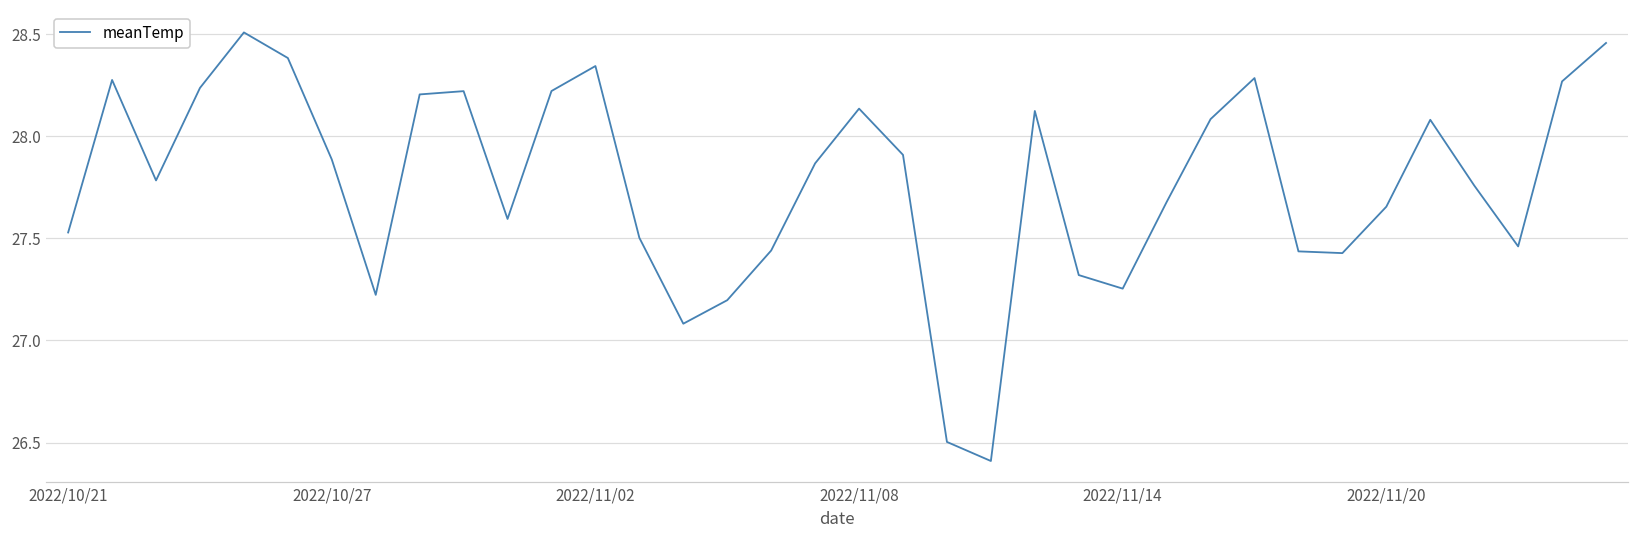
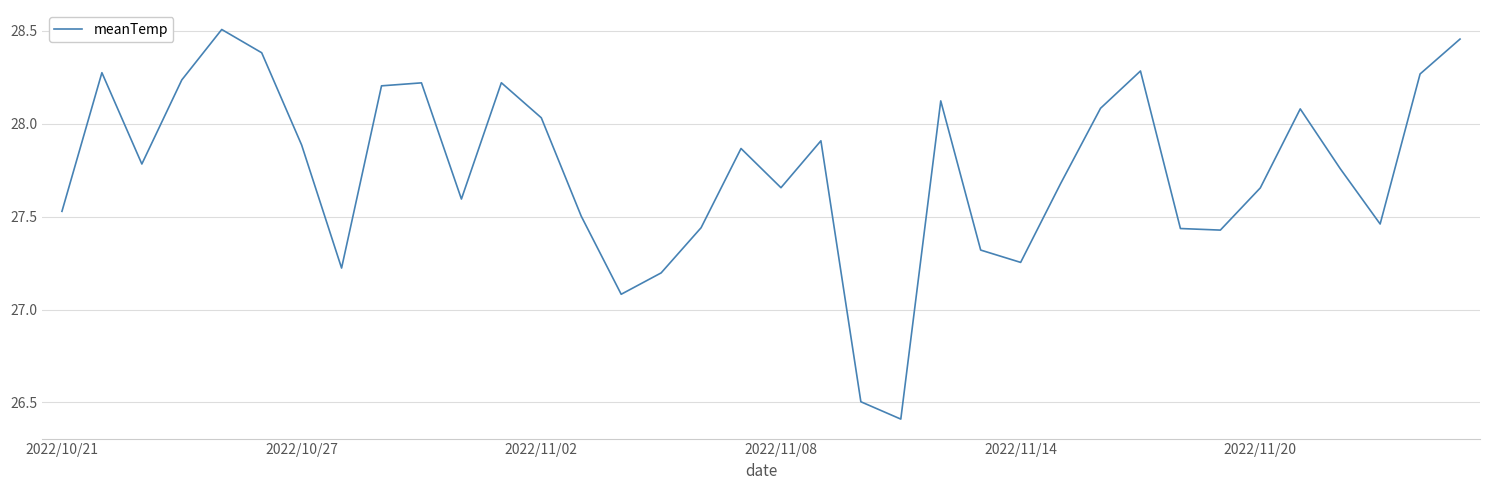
2022/11/02: 28.34 -> 28.03
2022/11/08: 28.13 -> 27.66
